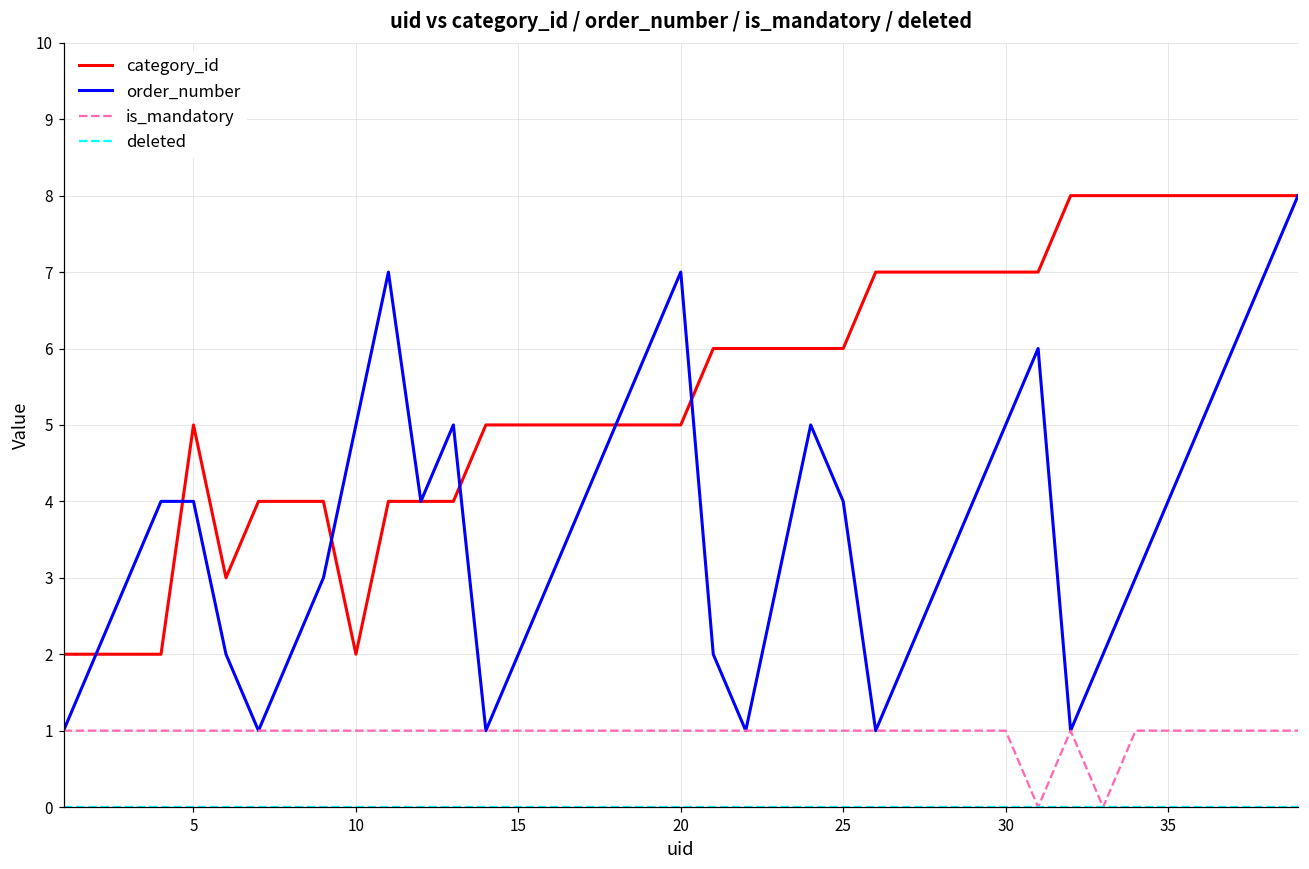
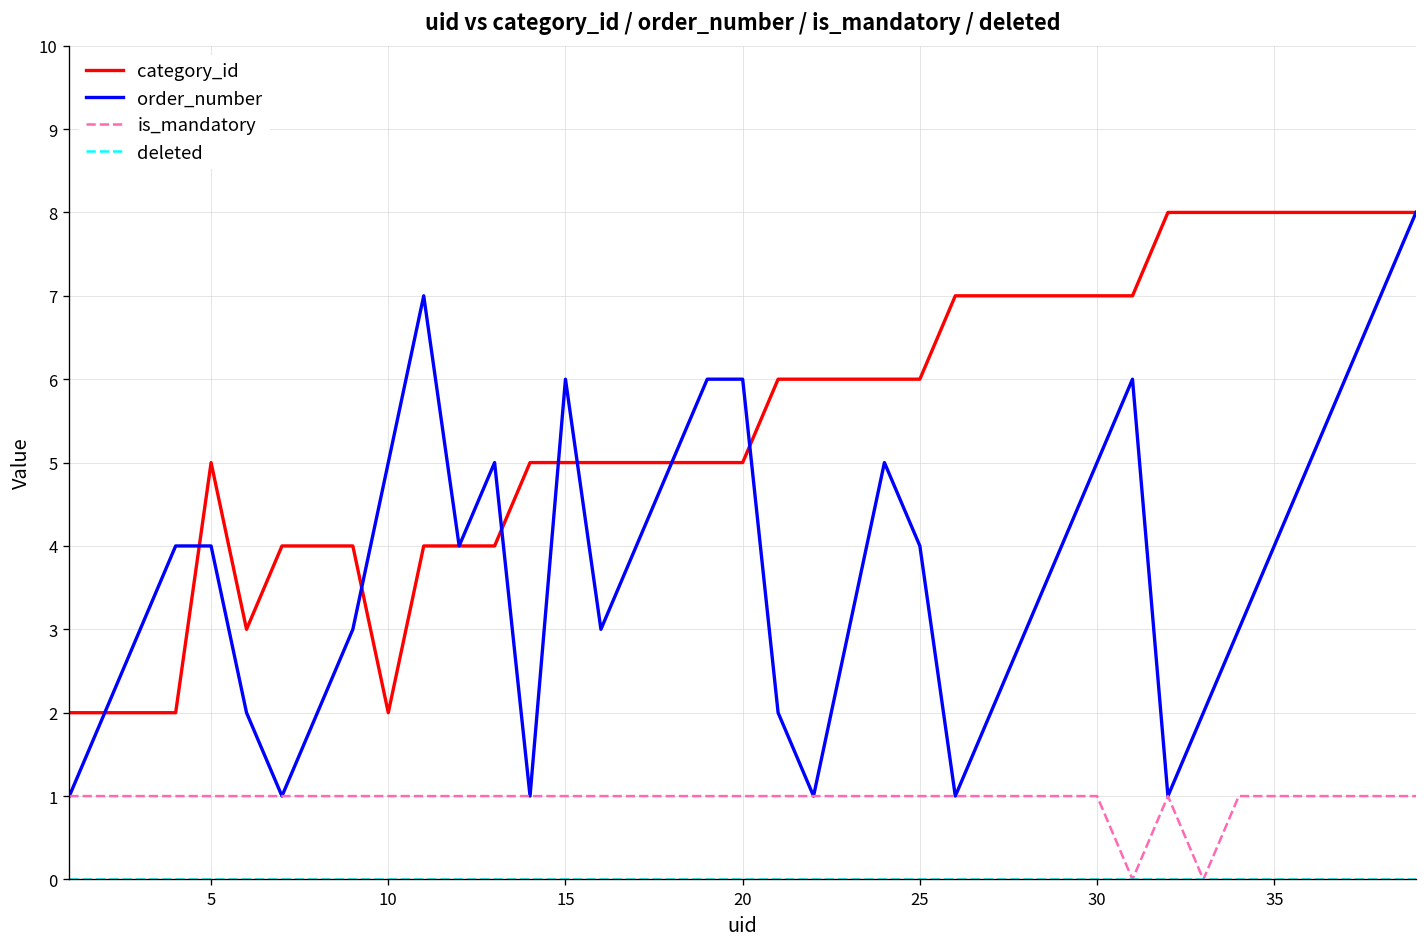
order_number, 15: 2 -> 6
order_number, 20: 7 -> 6
